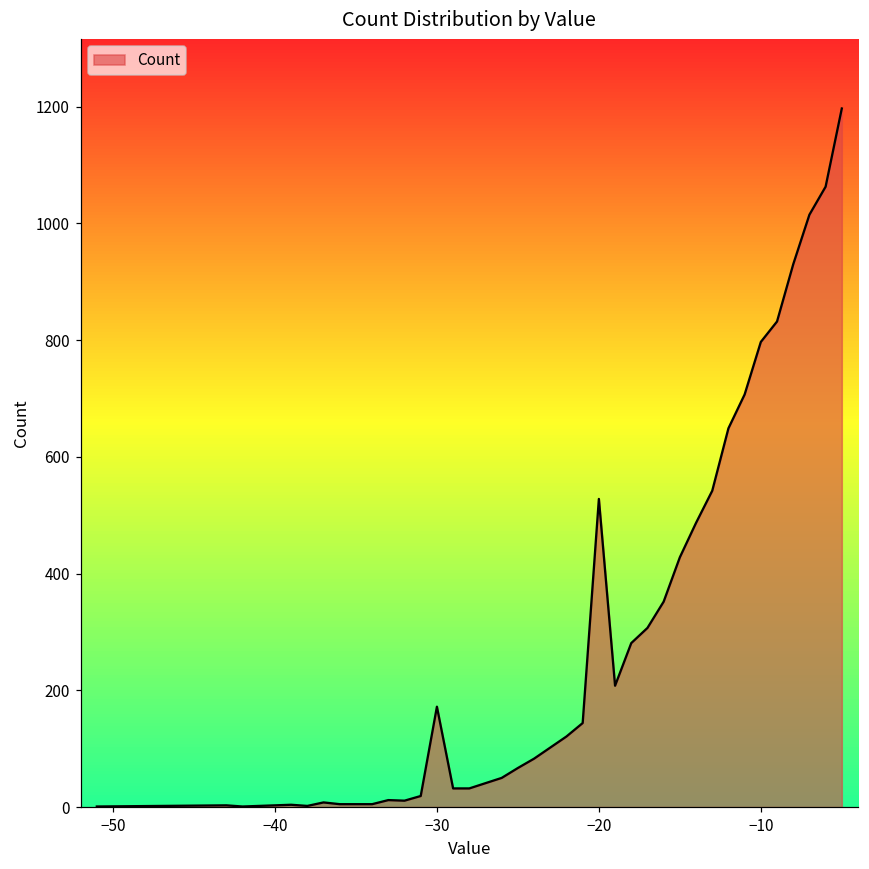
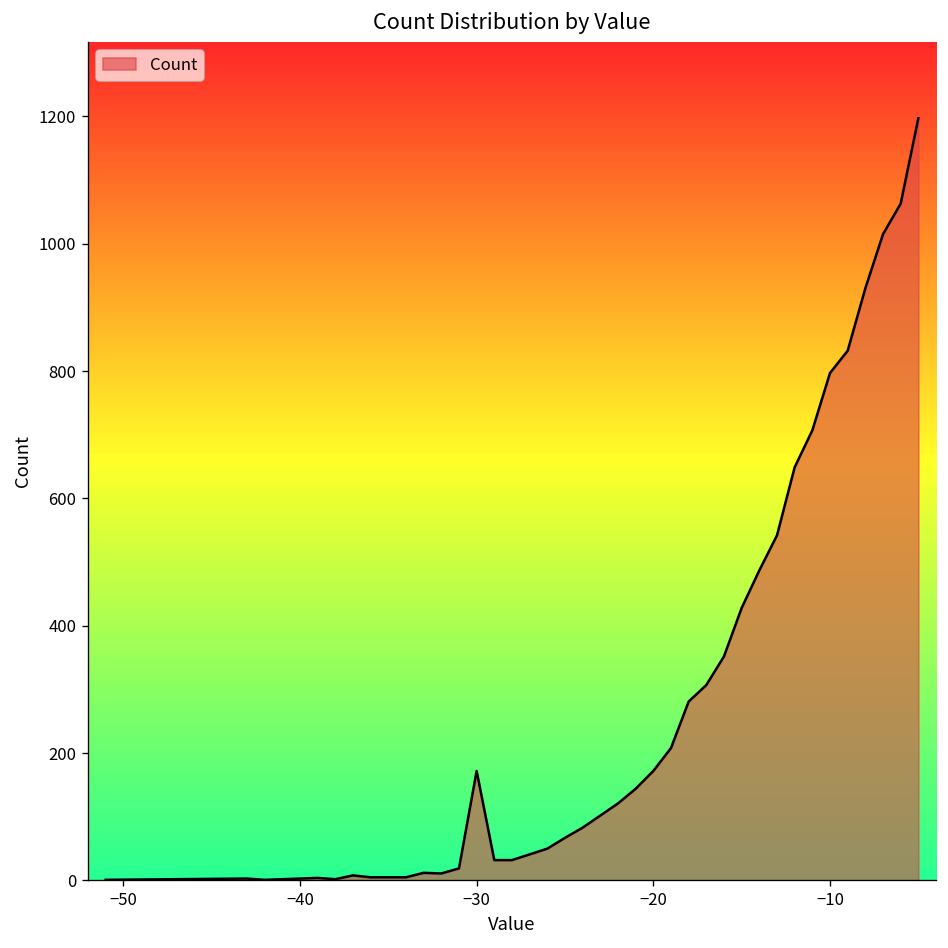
−20: 530 -> 170
